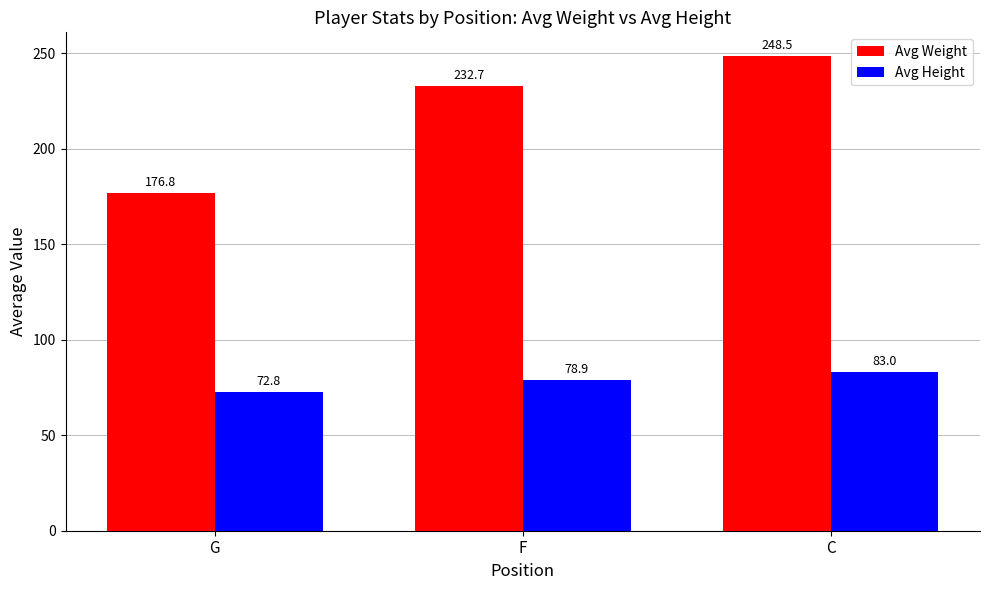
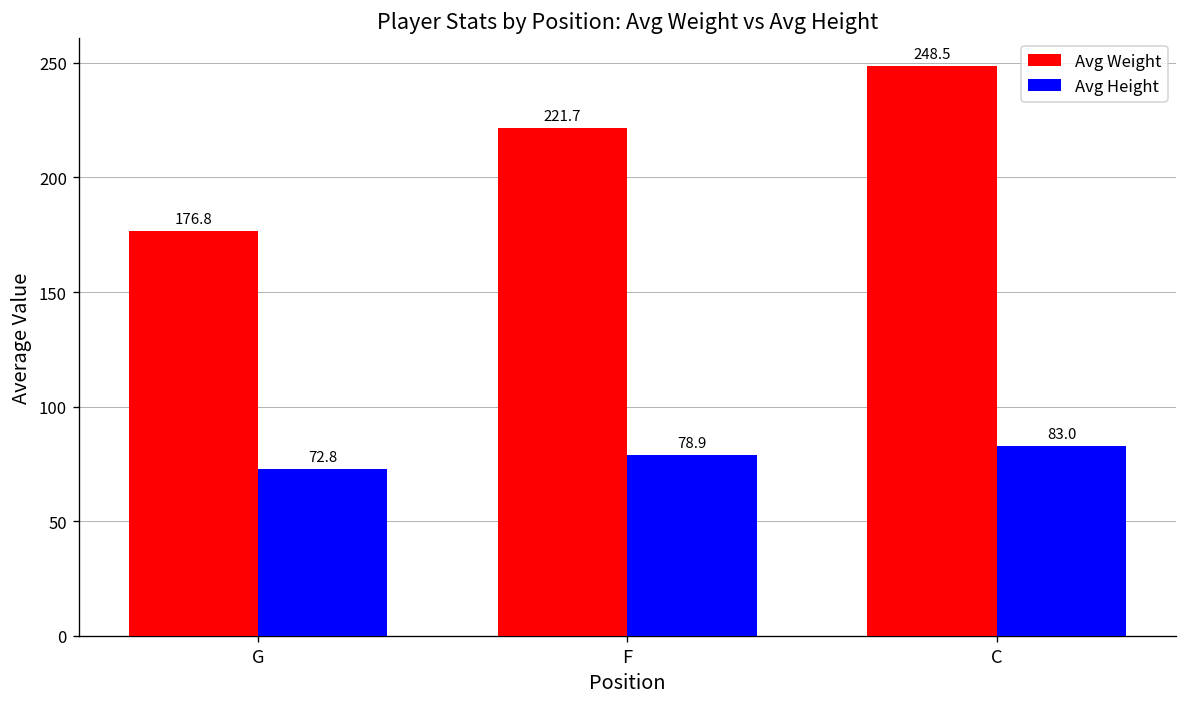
Avg Weight, F: 232.7 -> 221.7
